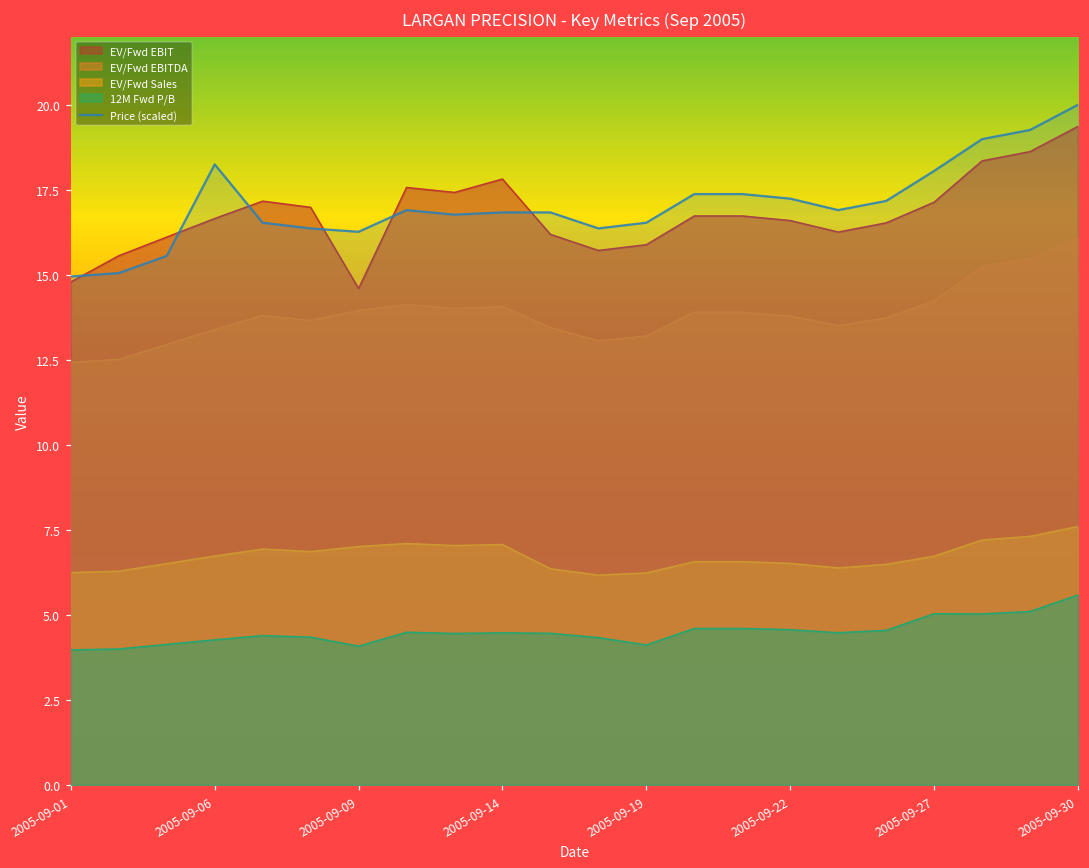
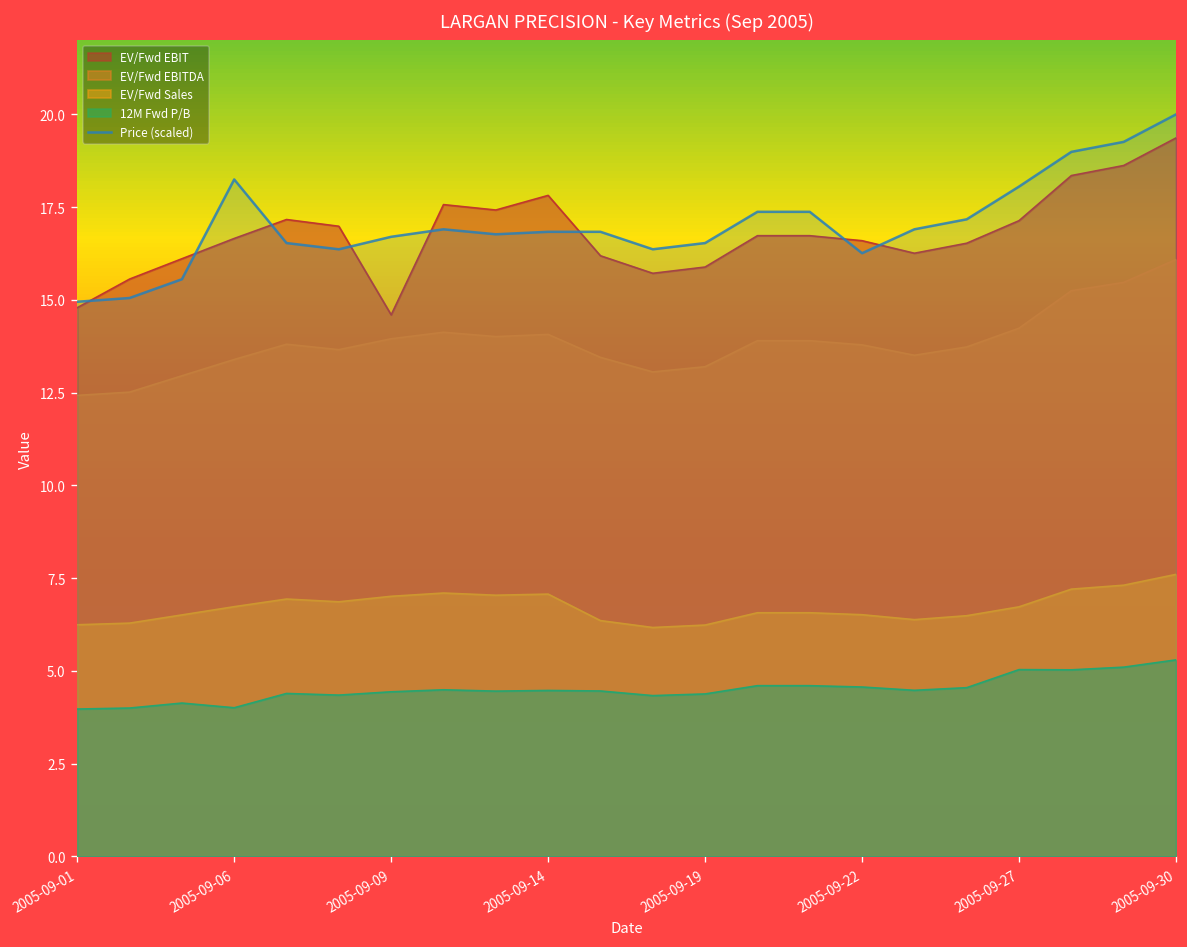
12M Fwd P/B, 2005-09-06: 4.3 -> 4.0
12M Fwd P/B, 2005-09-09: 4.1 -> 4.4
Price (scaled), 2005-09-09: 16.3 -> 16.7
12M Fwd P/B, 2005-09-19: 4.1 -> 4.4
Price (scaled), 2005-09-22: 17.2 -> 16.3
12M Fwd P/B, 2005-09-30: 5.6 -> 5.3
